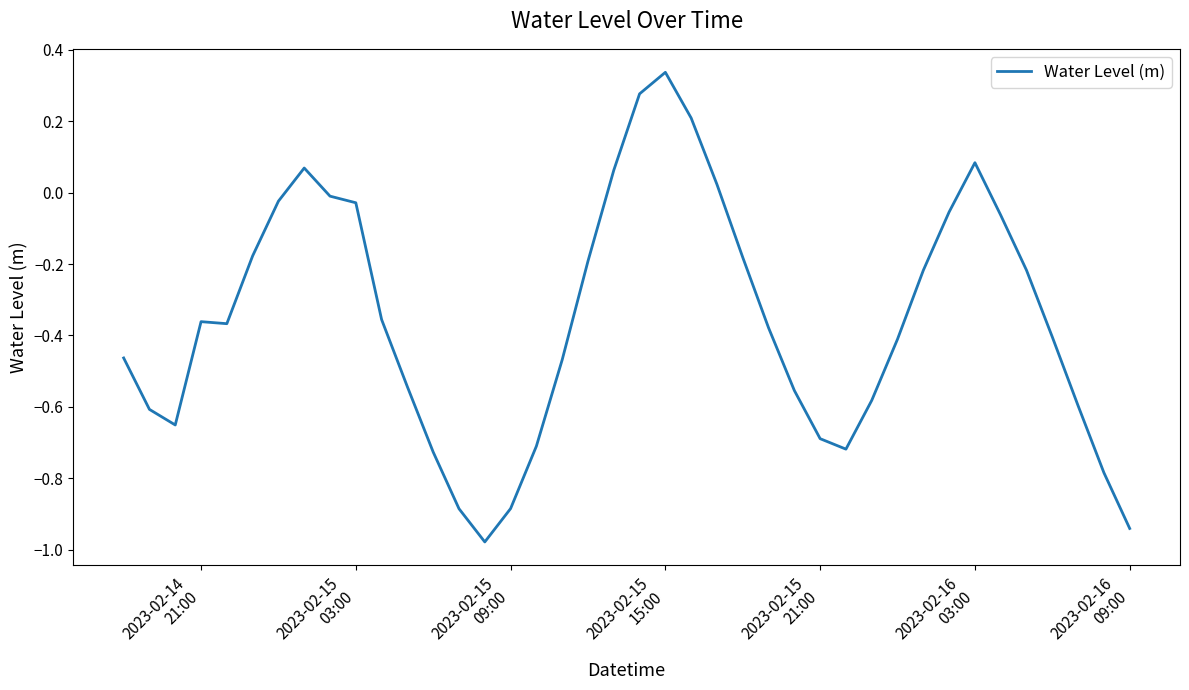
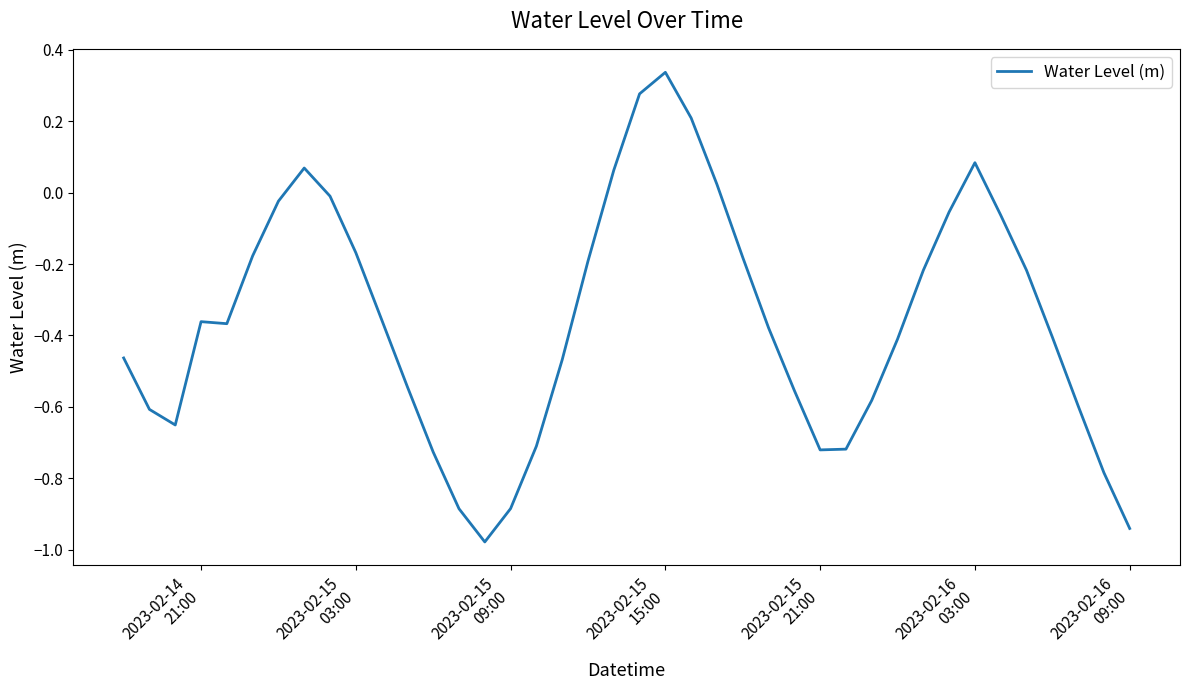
2023-02-15 03:00: -0.03 -> -0.17
2023-02-15 21:00: -0.69 -> -0.72
